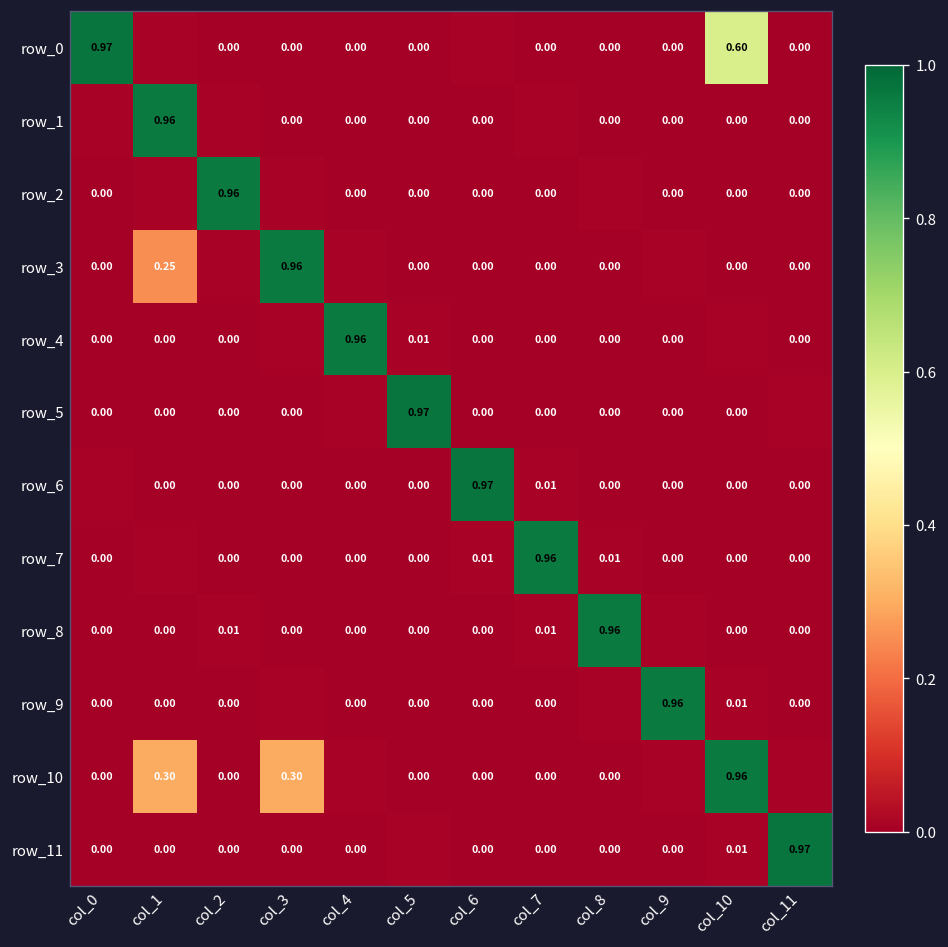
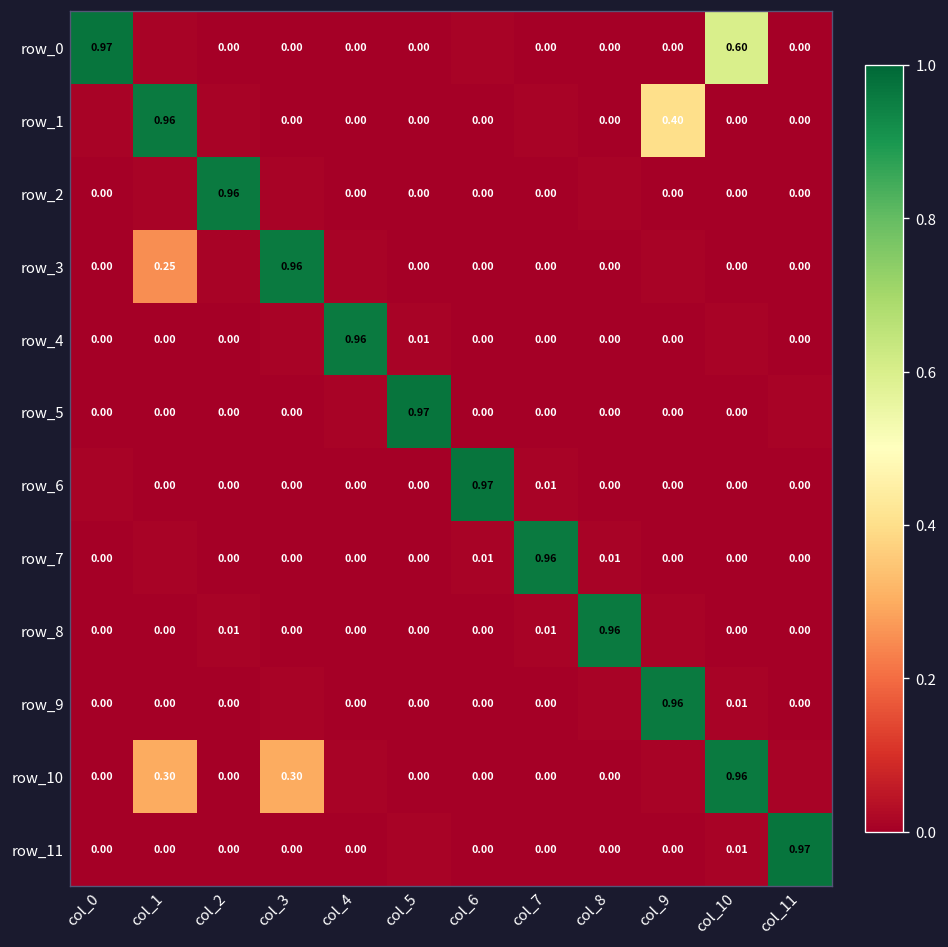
row_1, col_9: 0.00 -> 0.40
